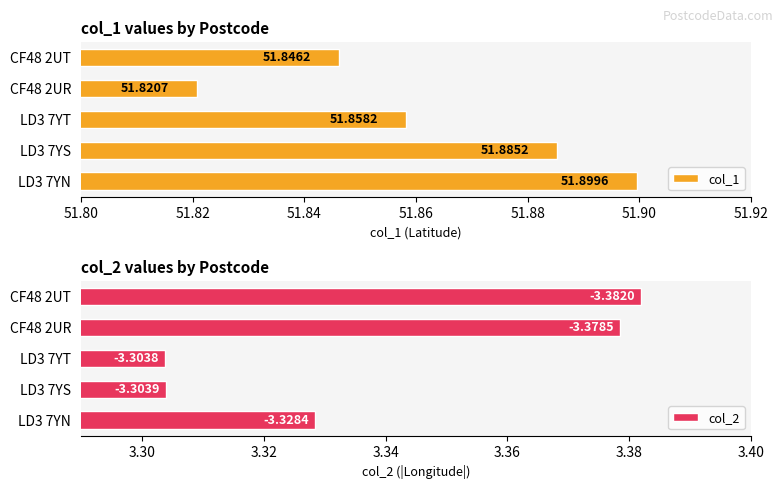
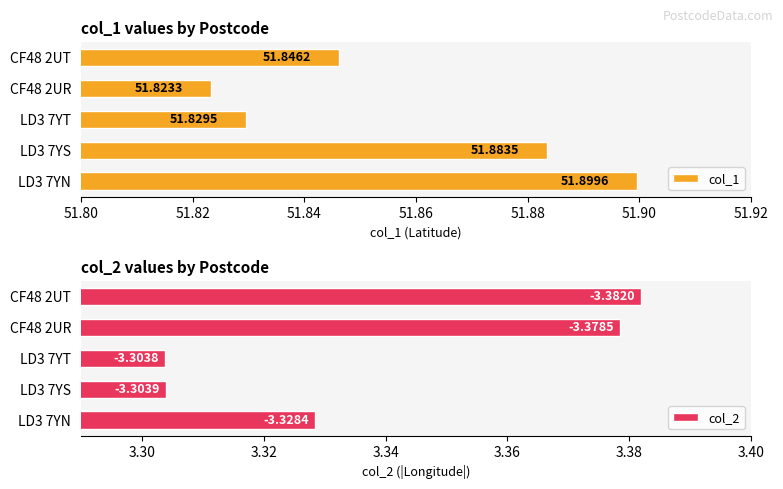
col_1 values by Postcode, CF48 2UR: 51.8207 -> 51.8233
col_1 values by Postcode, LD3 7YT: 51.8582 -> 51.8295
col_1 values by Postcode, LD3 7YS: 51.8852 -> 51.8835
